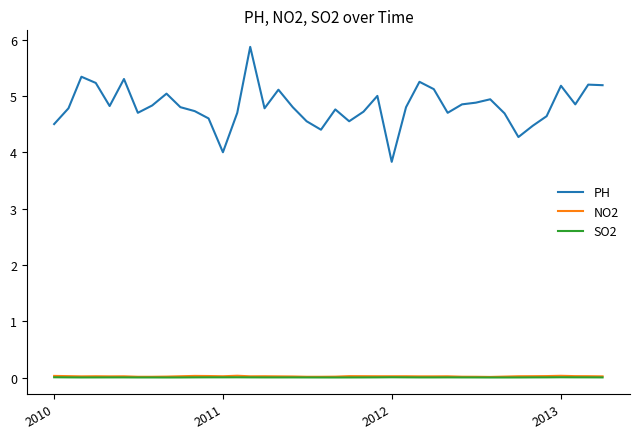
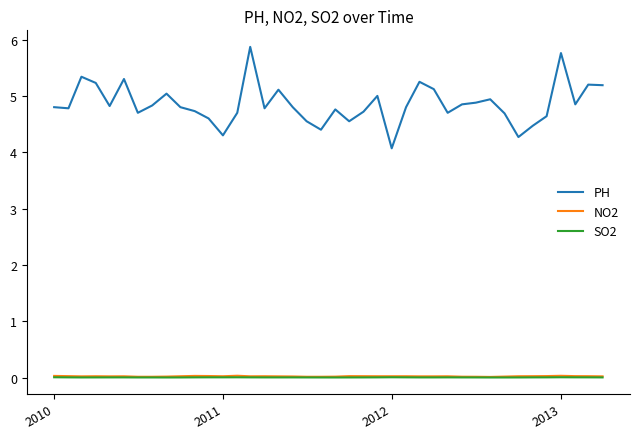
PH, 2010: 4.5 -> 4.8
PH, 2011: 4.0 -> 4.3
PH, 2012: 3.8 -> 4.1
PH, 2013: 5.2 -> 5.8
